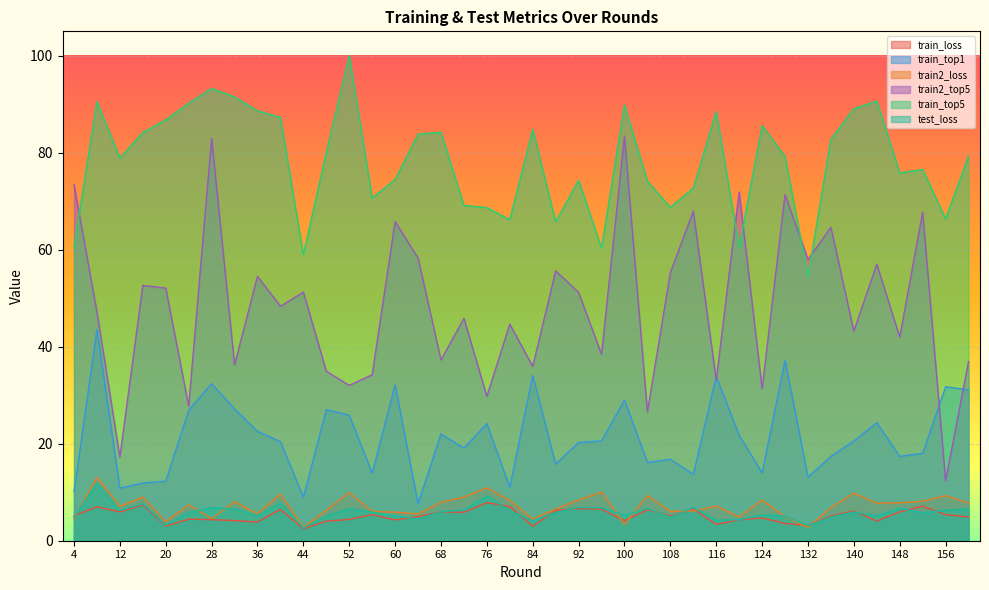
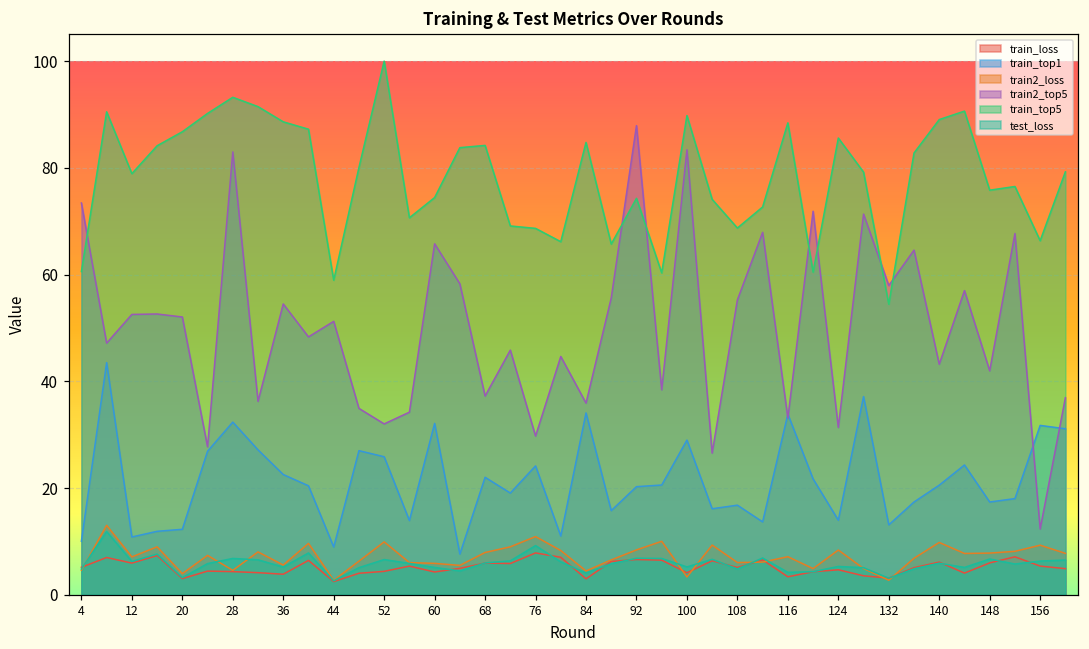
train2_top5, 12: 17 -> 53
train2_top5, 92: 51 -> 88
